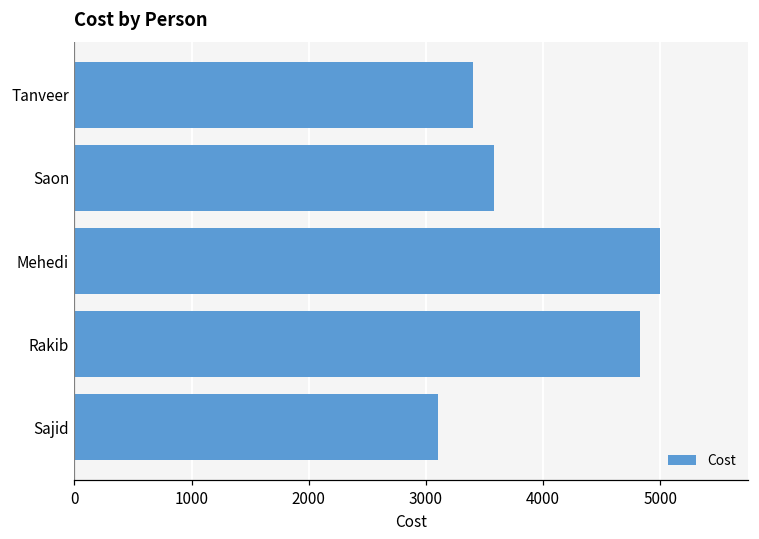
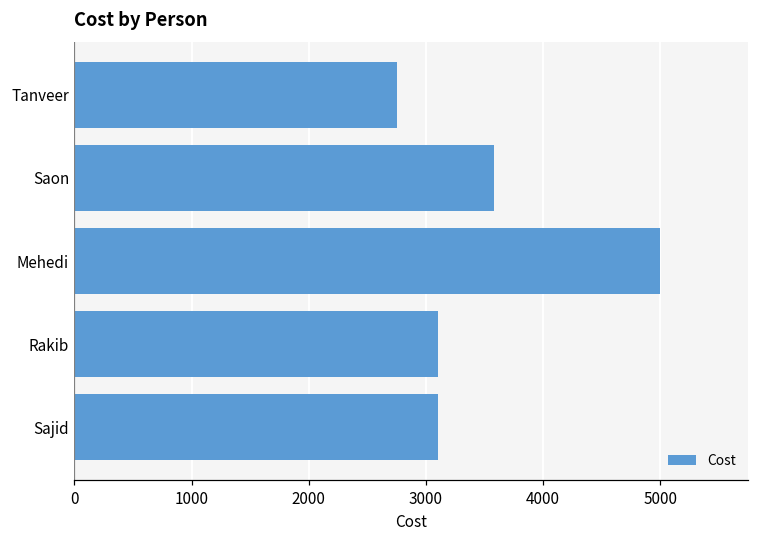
Tanveer: 3400 -> 2750
Rakib: 4830 -> 3100
